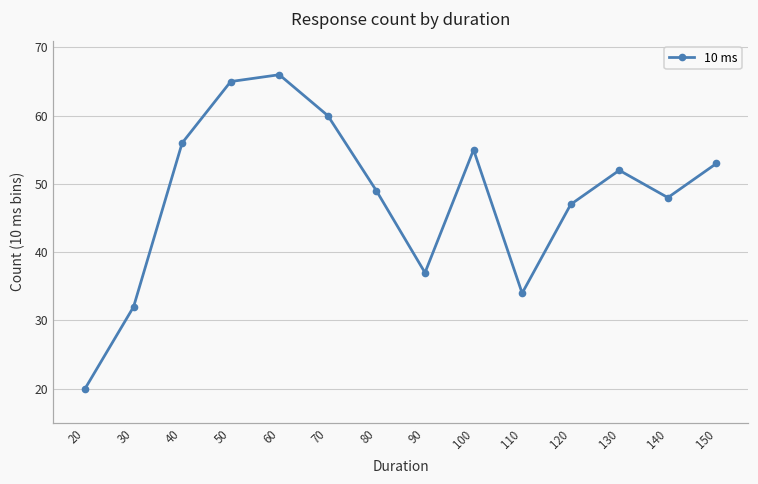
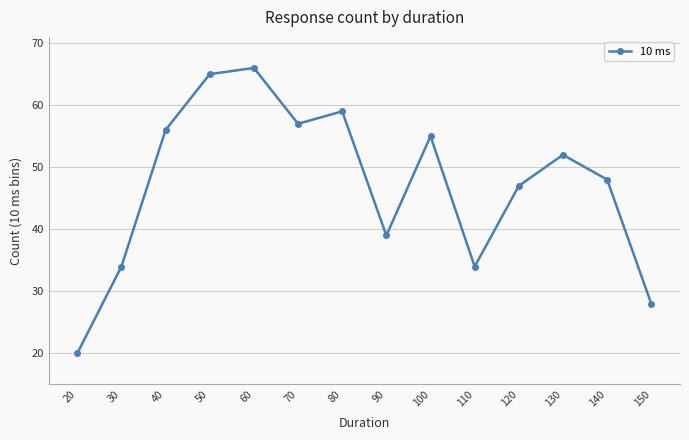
30: 32 -> 34
70: 60 -> 57
80: 49 -> 59
90: 37 -> 39
150: 53 -> 28
